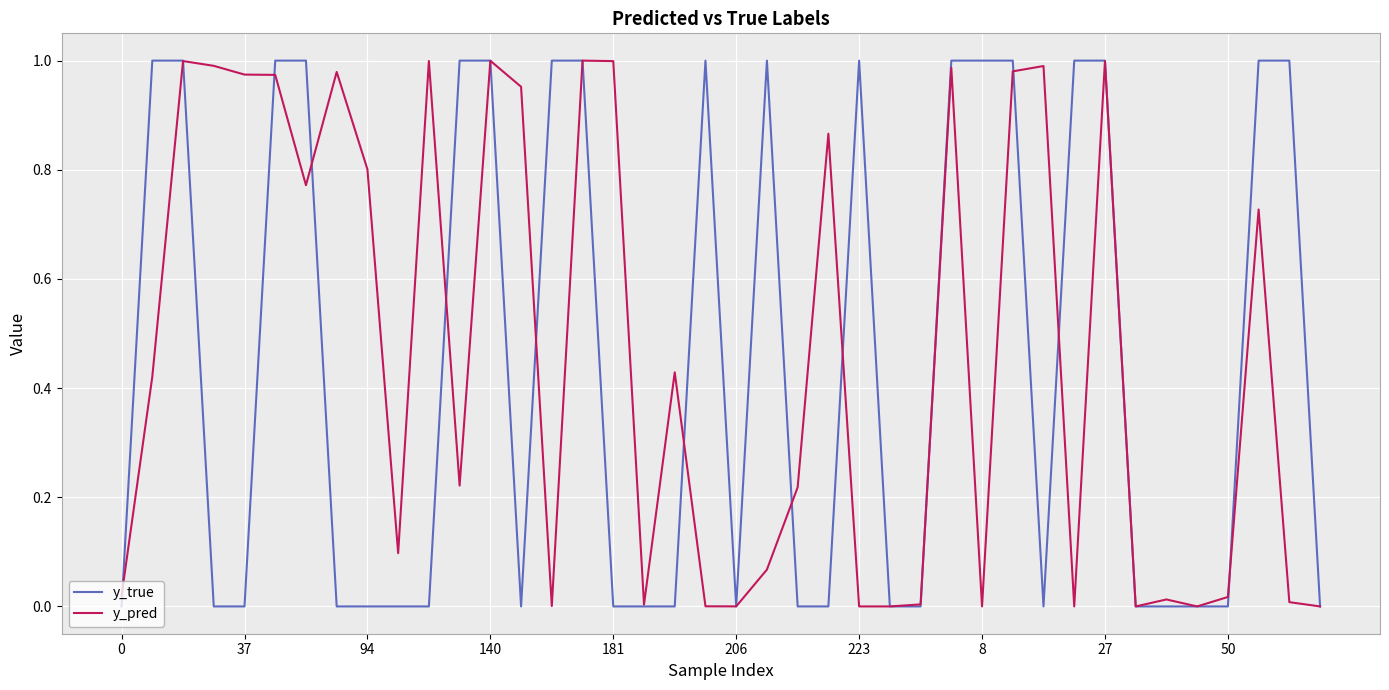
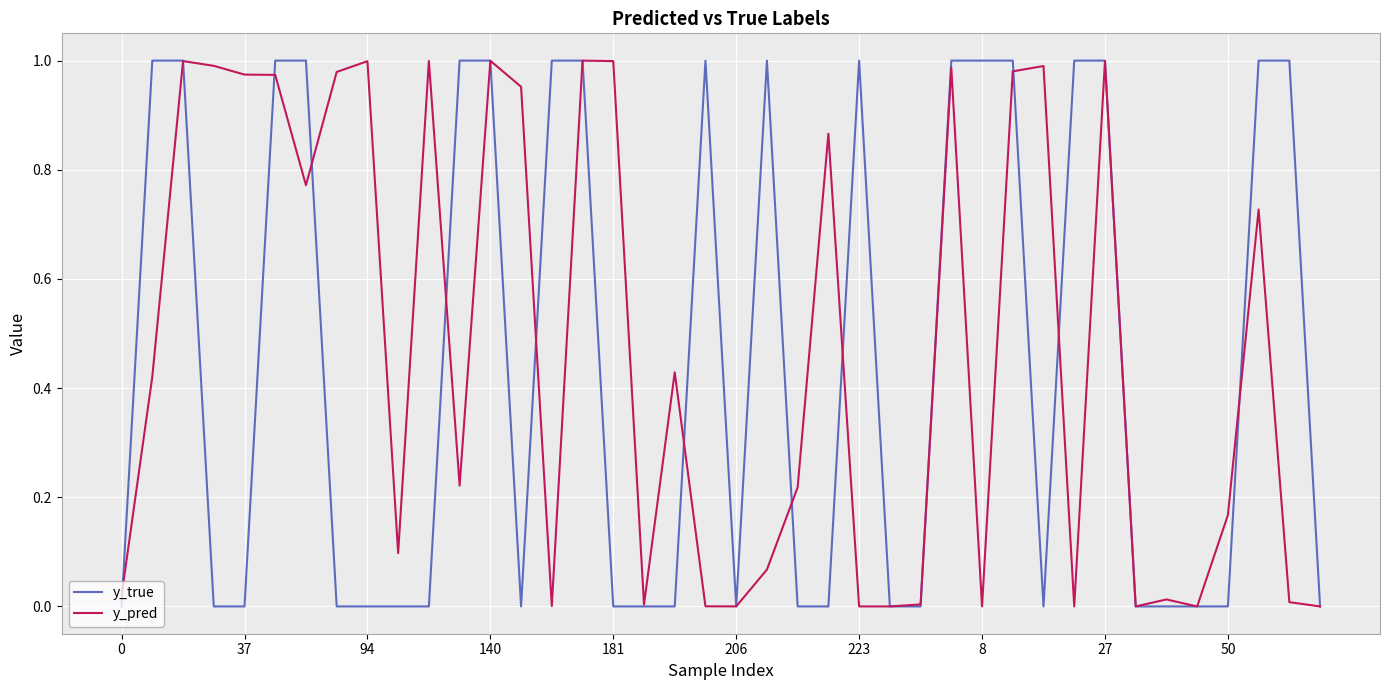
y_pred, 94: 0.80 -> 1.00
y_pred, 50: 0.02 -> 0.17
